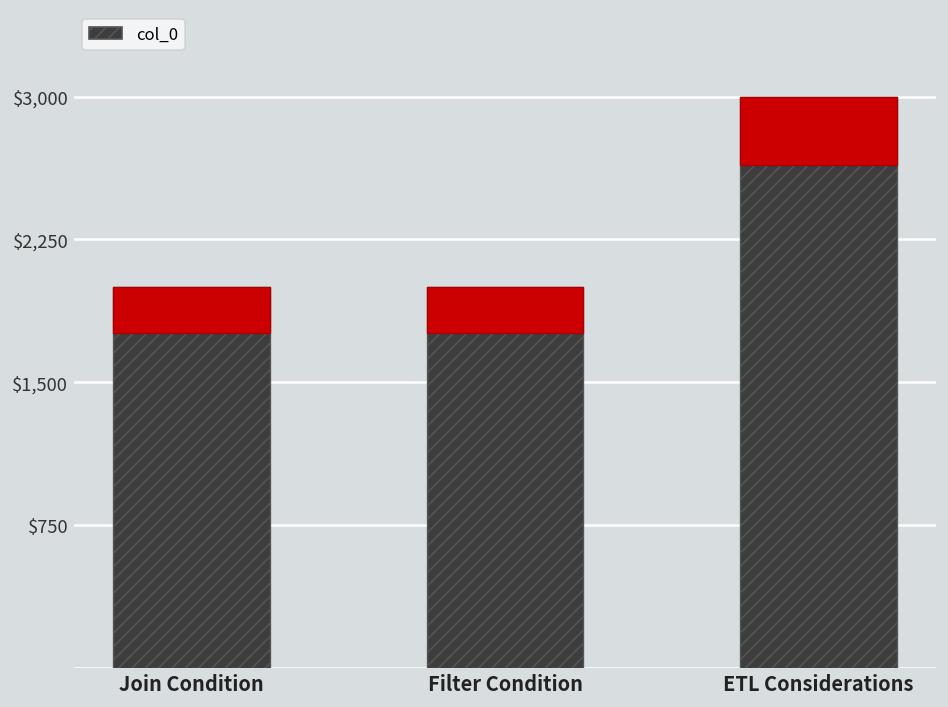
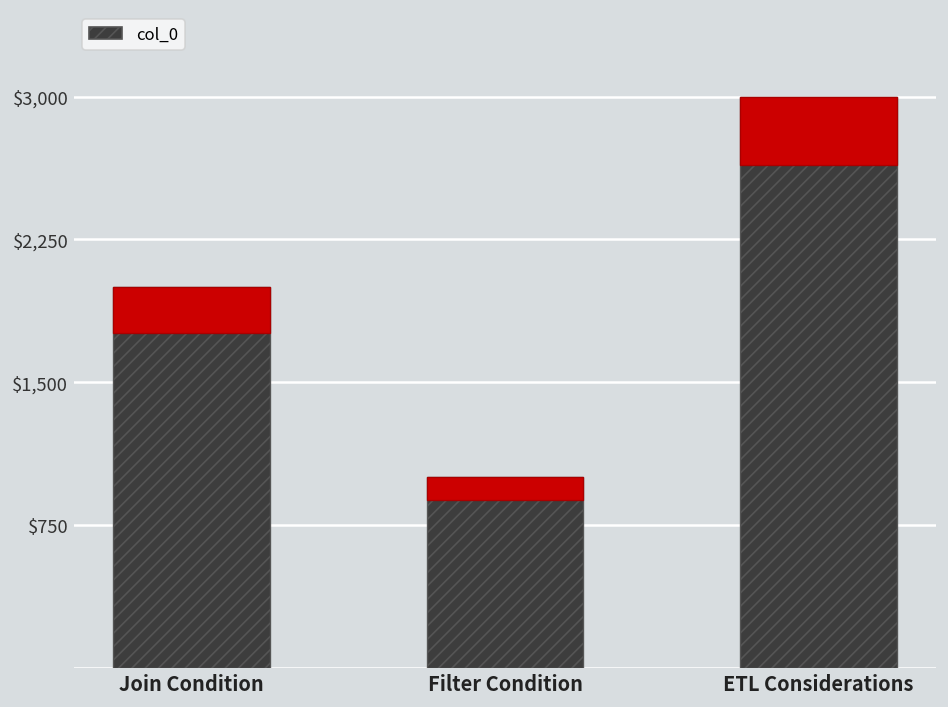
col_0, Filter Condition: $2,000 -> $1,000
